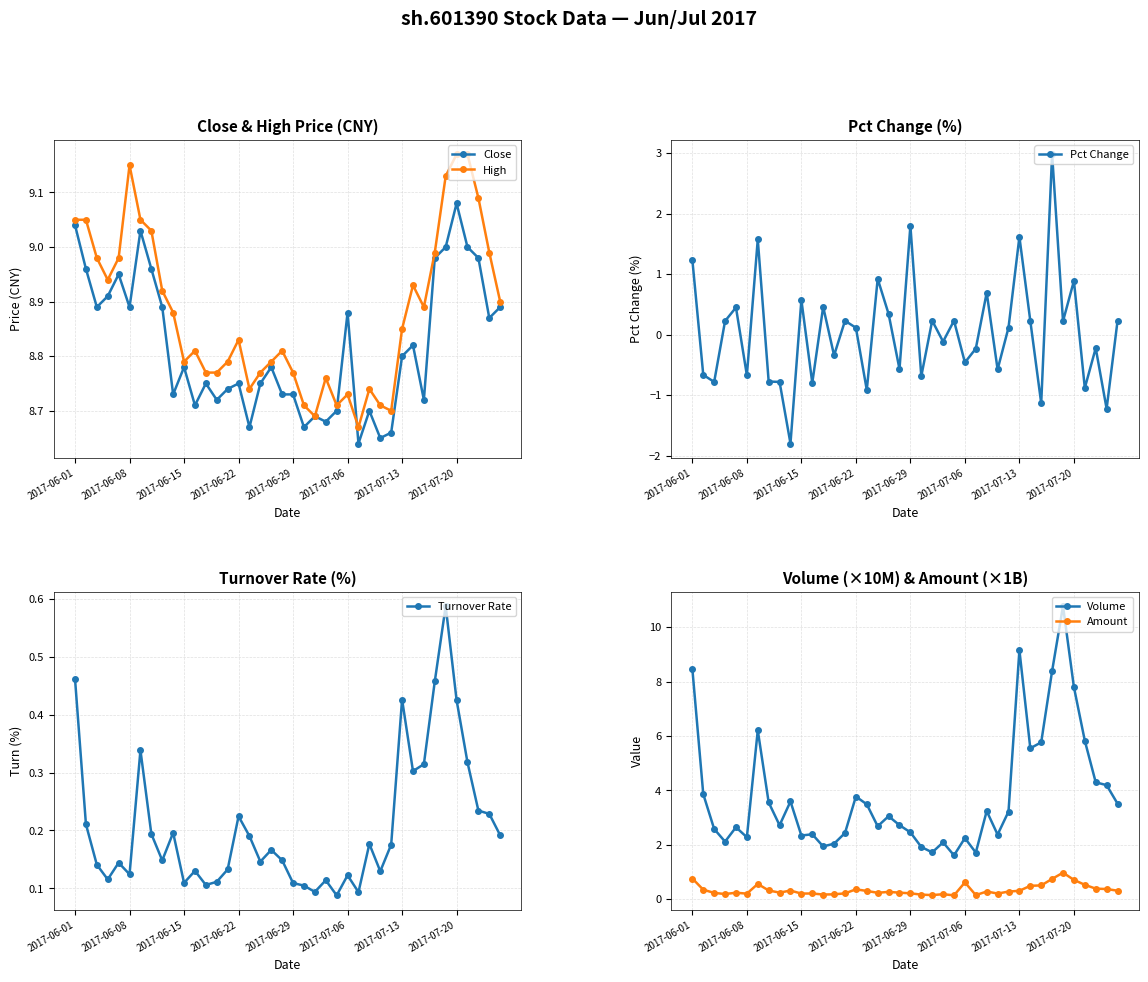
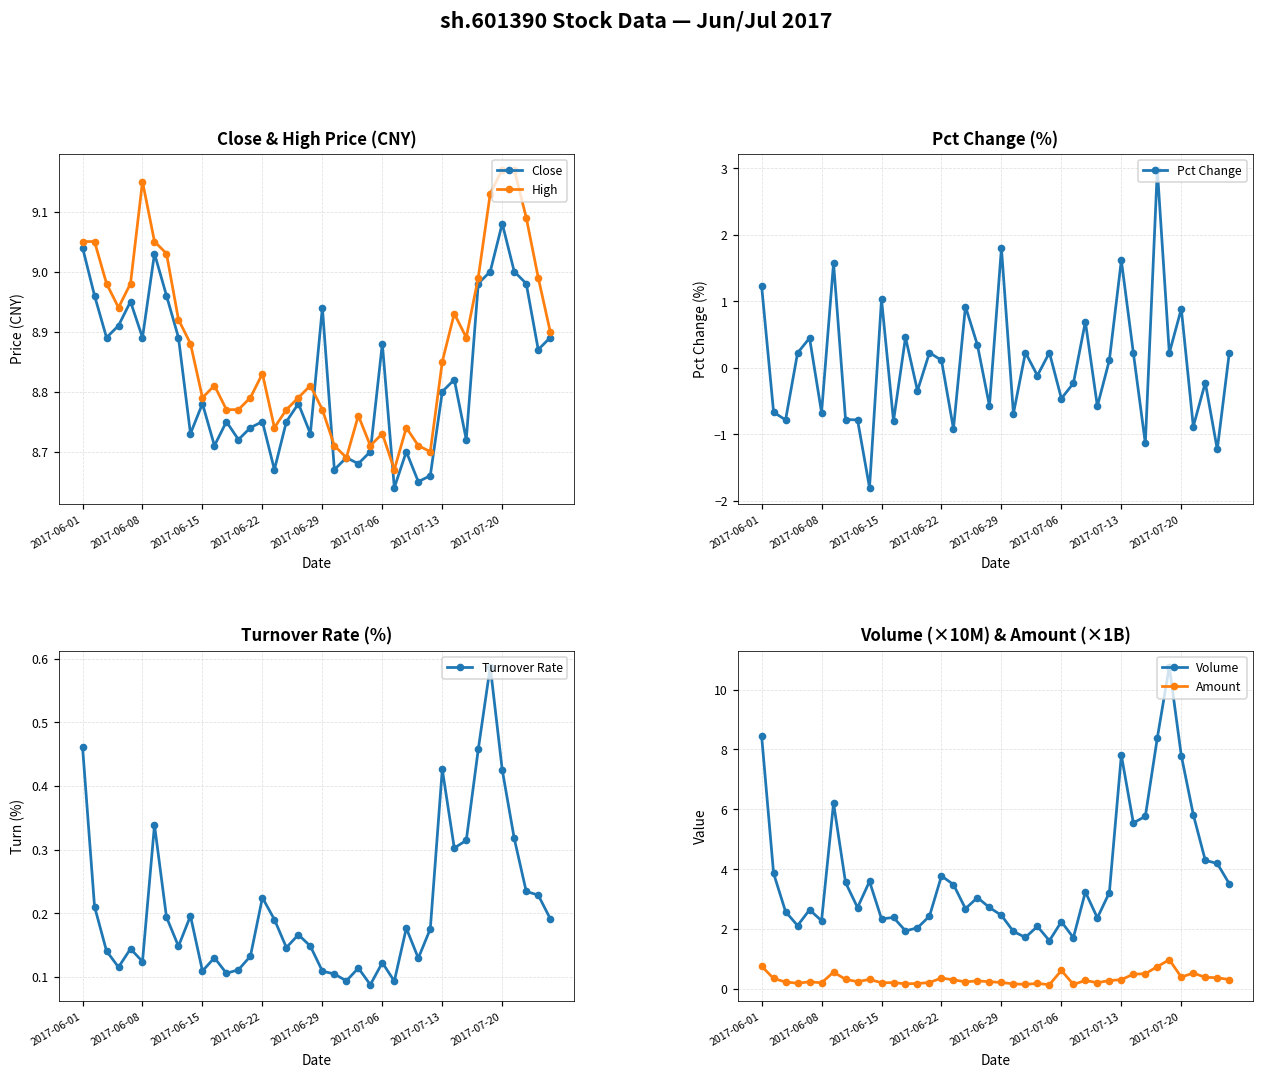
Close & High Price (CNY), Close, 2017-06-29: 8.73 -> 8.94
Pct Change (%), 2017-06-15: 0.6 -> 1.0
Volume (×10M) & Amount (×1B), Volume, 2017-07-13: 9.2 -> 7.8
Volume (×10M) & Amount (×1B), Amount, 2017-07-20: 0.7 -> 0.4
